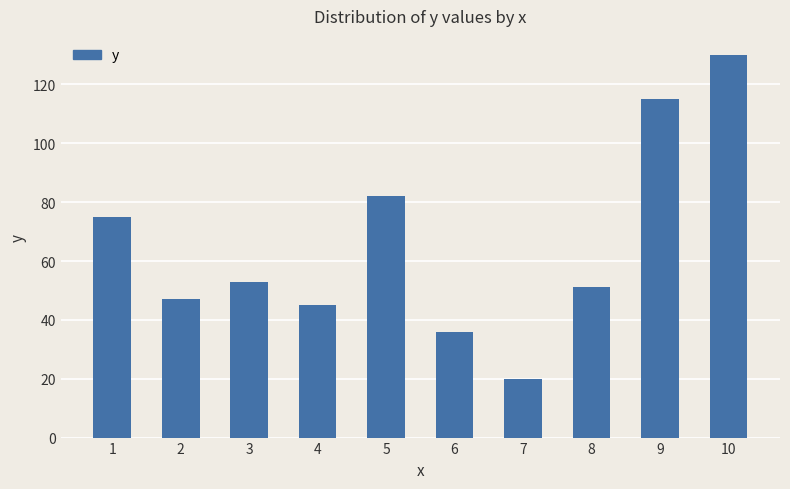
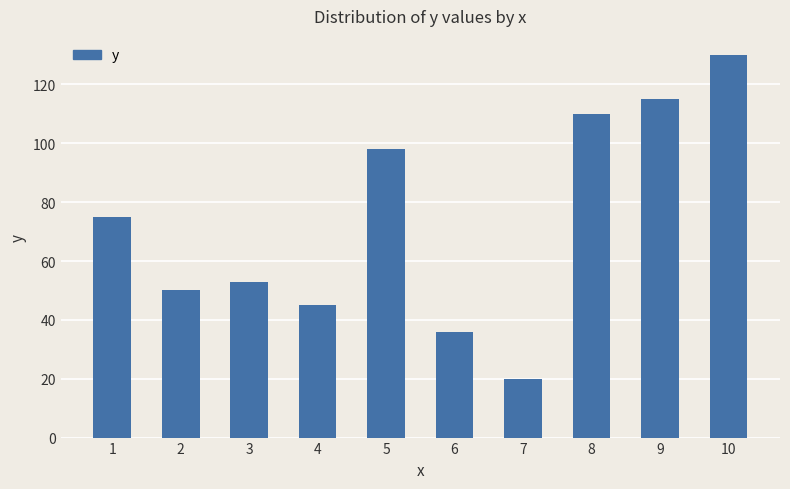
2: 47 -> 50
5: 82 -> 98
8: 51 -> 110
